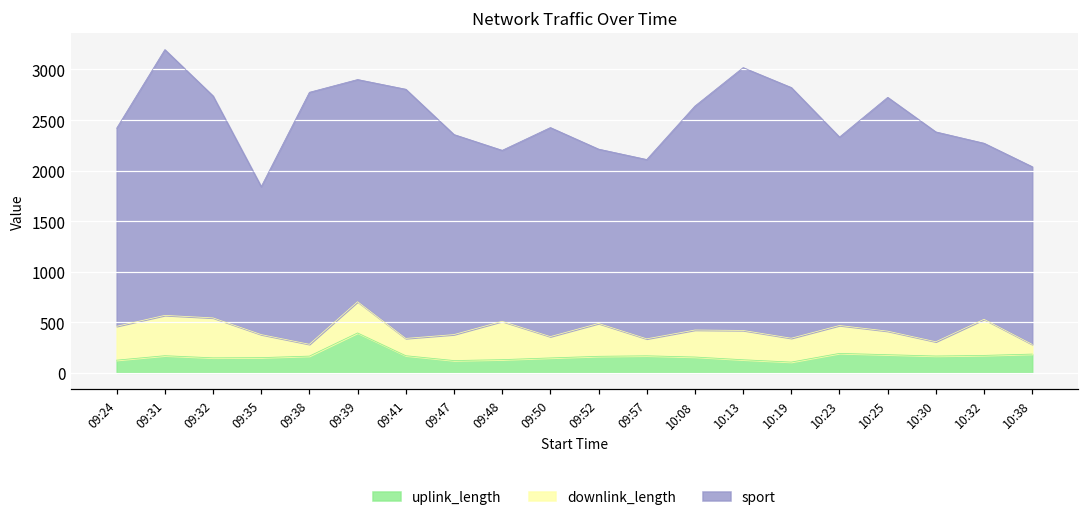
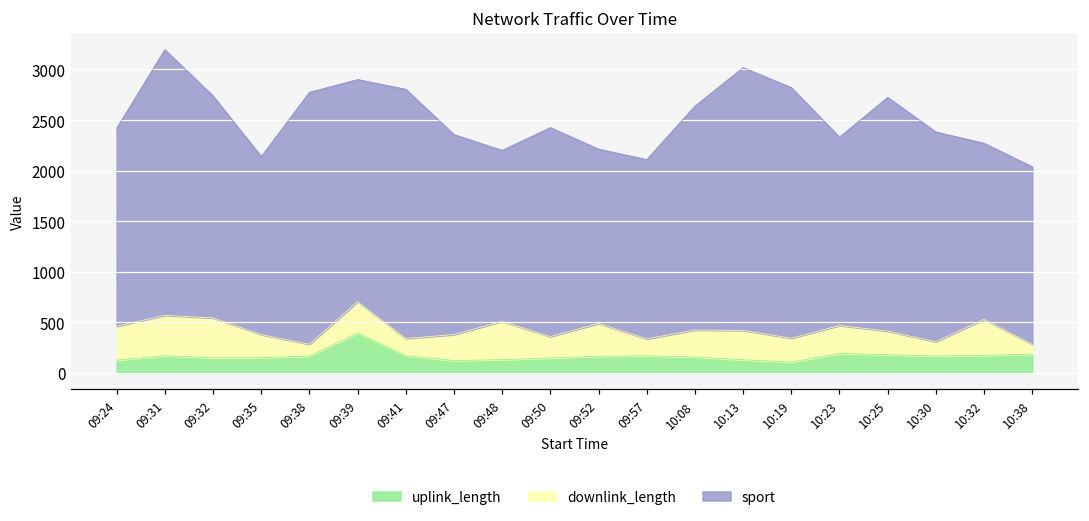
sport, 09:35: 1500 -> 1800
